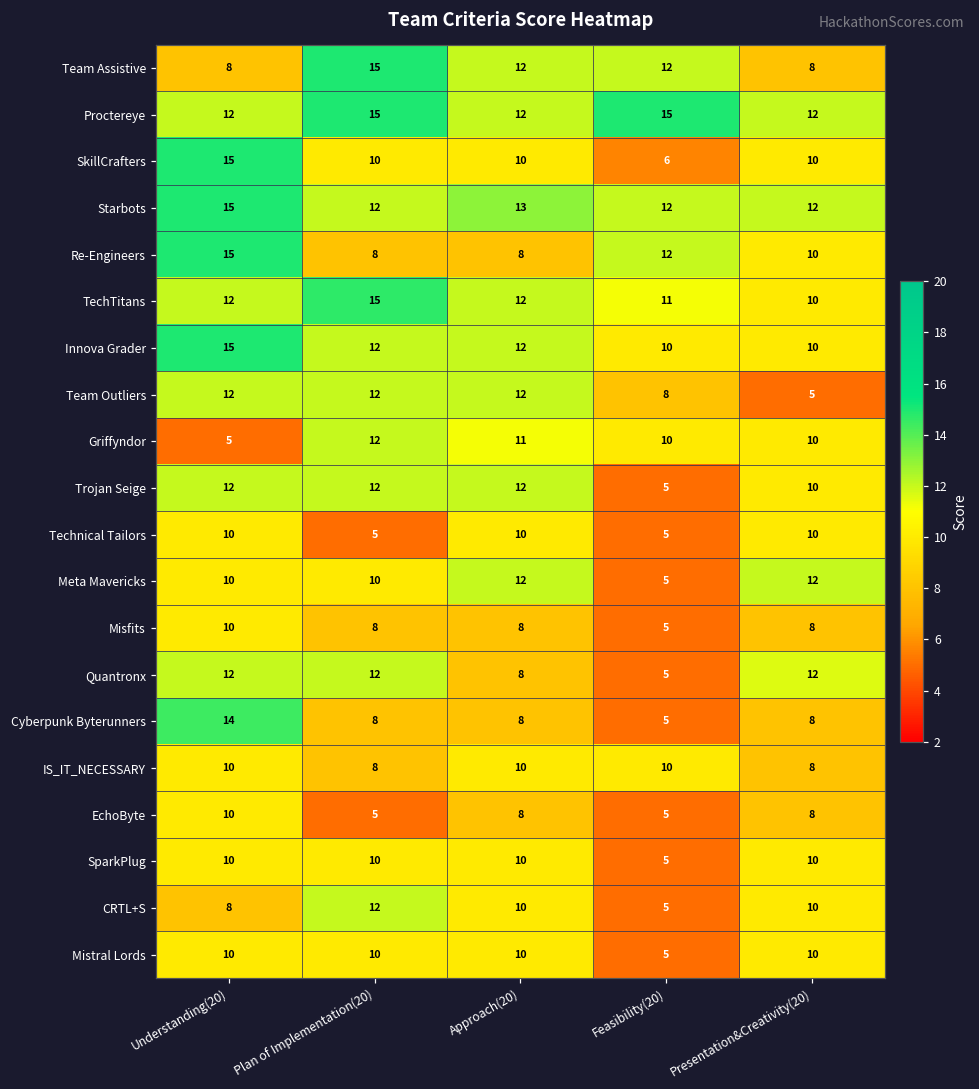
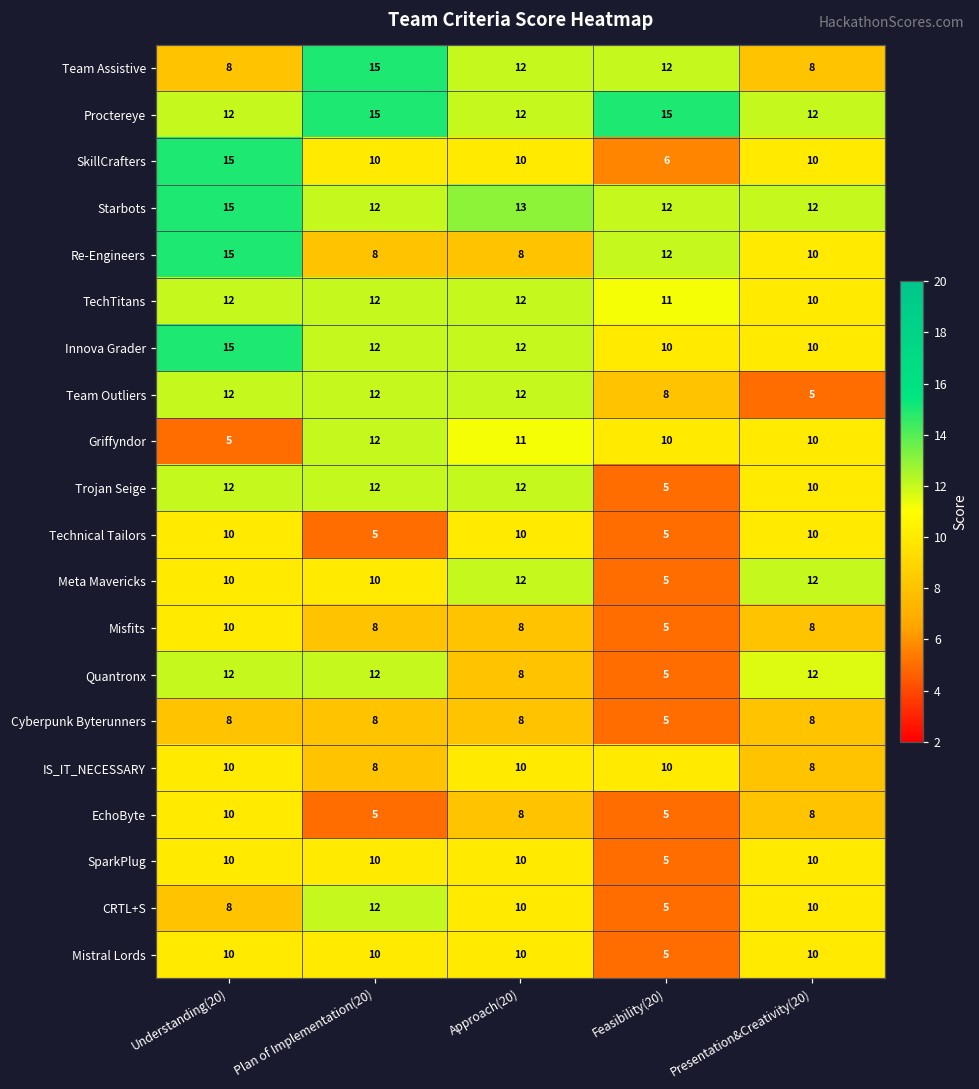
TechTitans, Plan of Implementation(20): 15 -> 12
Cyberpunk Byterunners, Understanding(20): 14 -> 8
